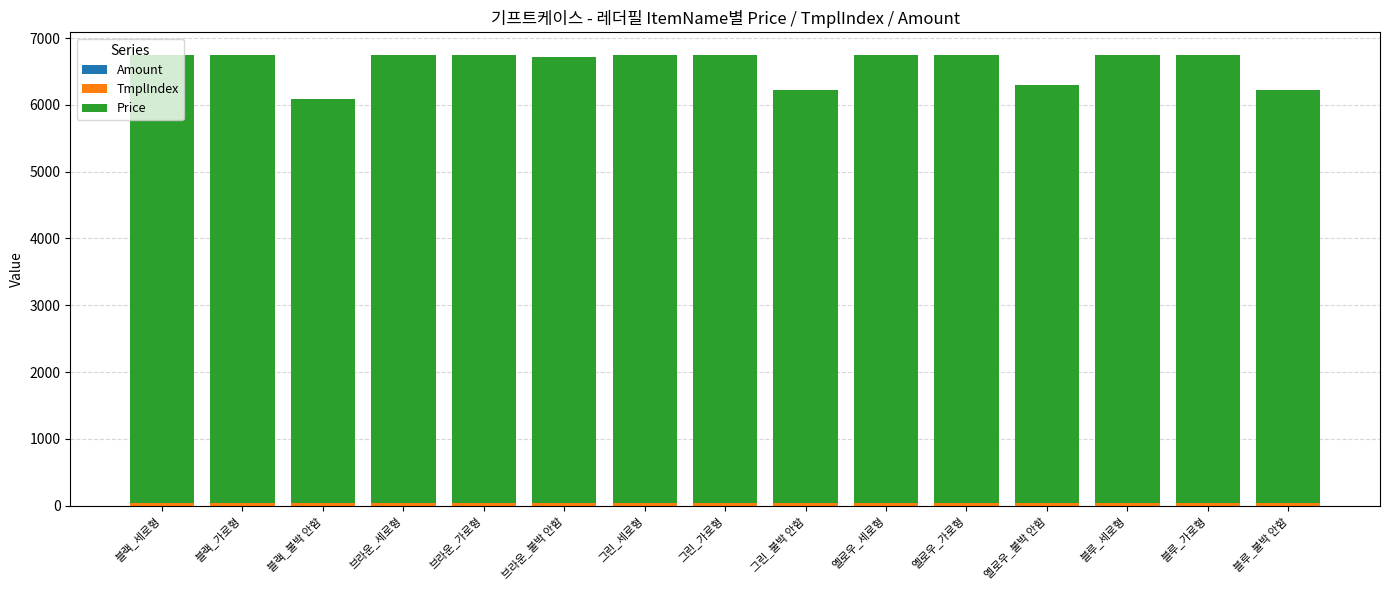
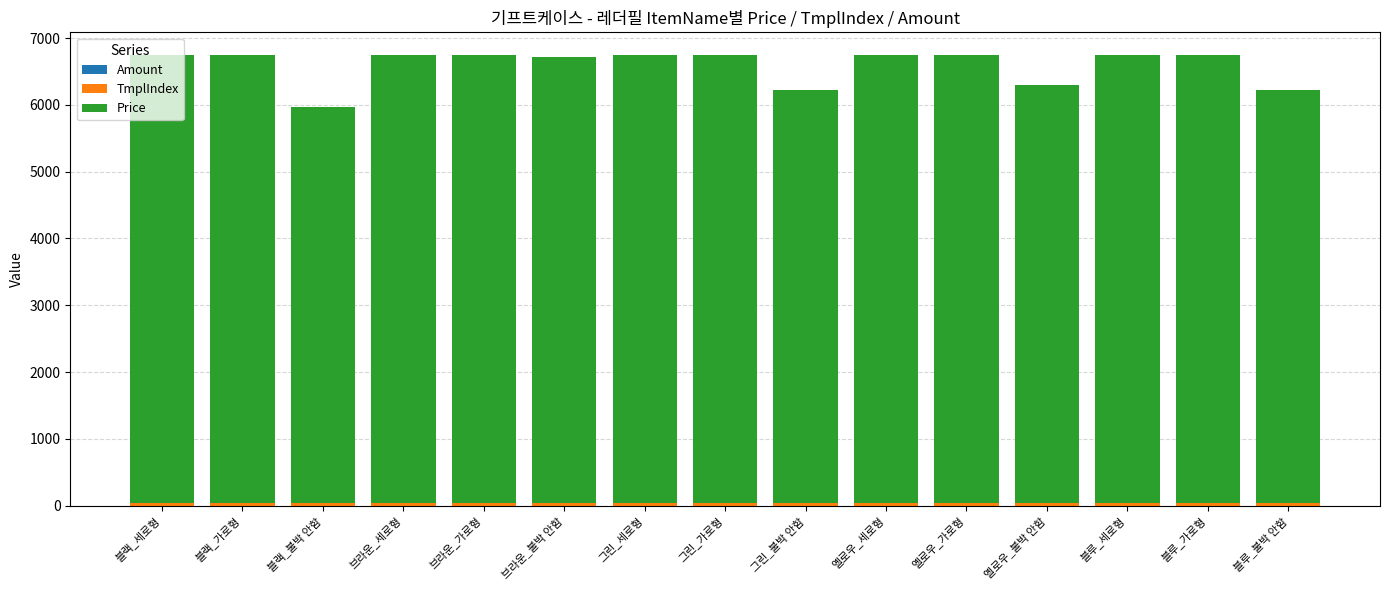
Price, 블랙_불박 안함: 6100 -> 5900
